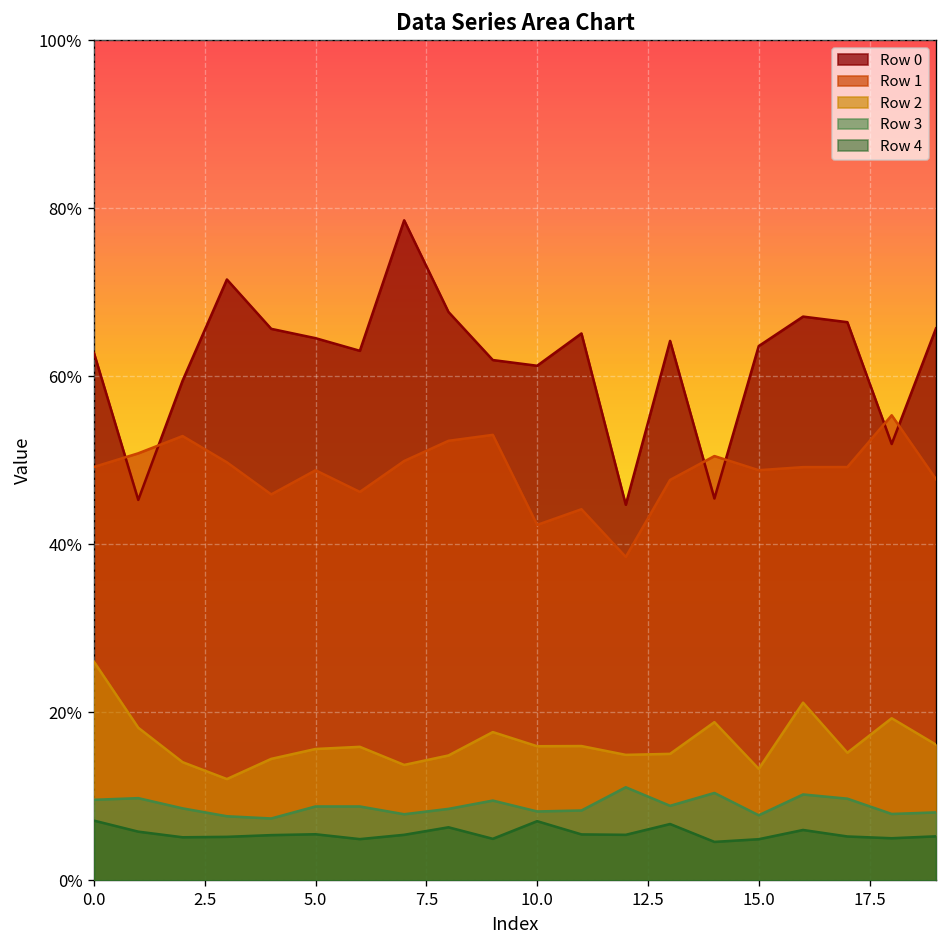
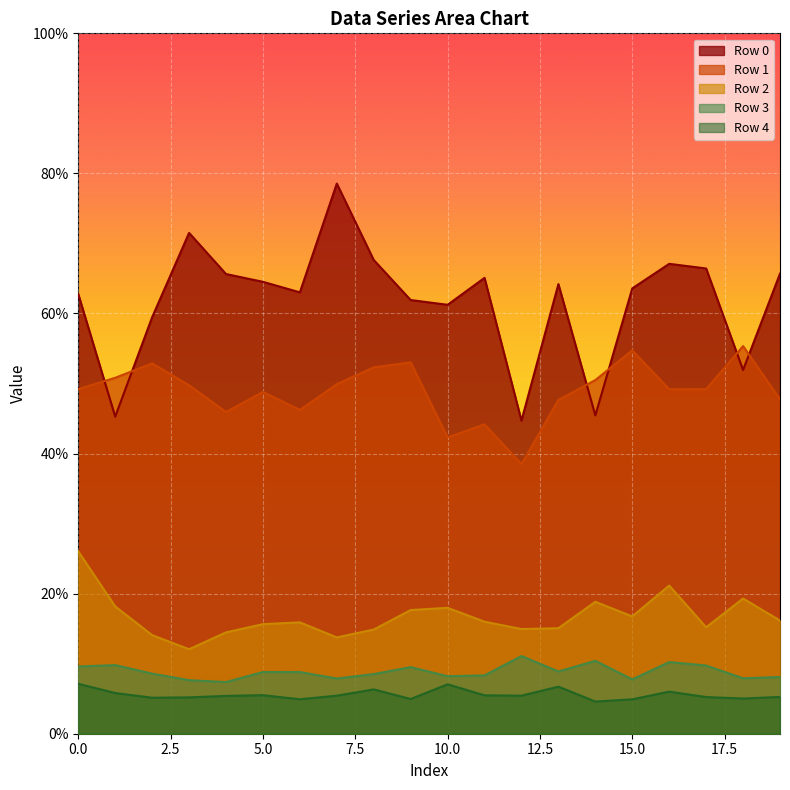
Row 2, 10.0: 16% -> 18%
Row 1, 15.0: 49% -> 55%
Row 2, 15.0: 13% -> 17%
